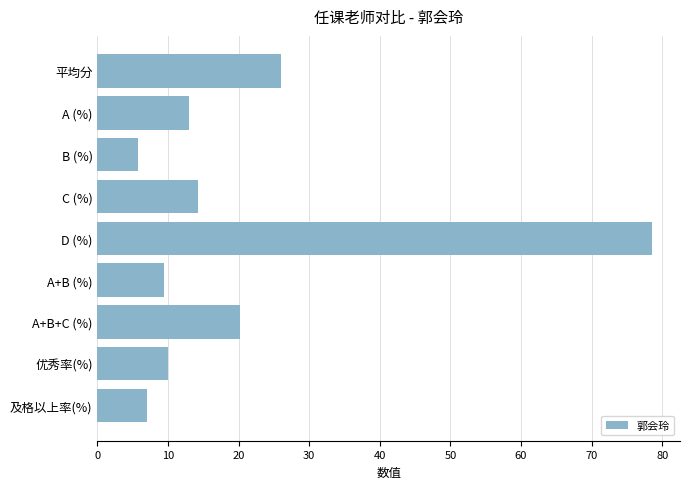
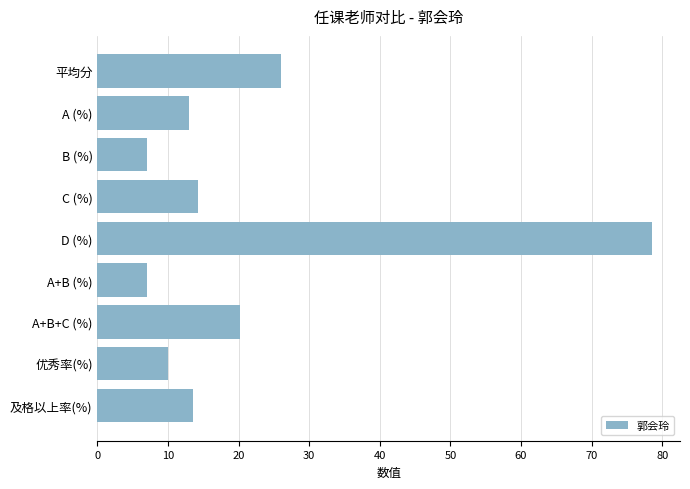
B (%): 6 -> 7
A+B (%): 9 -> 7
及格以上率(%): 7 -> 14
